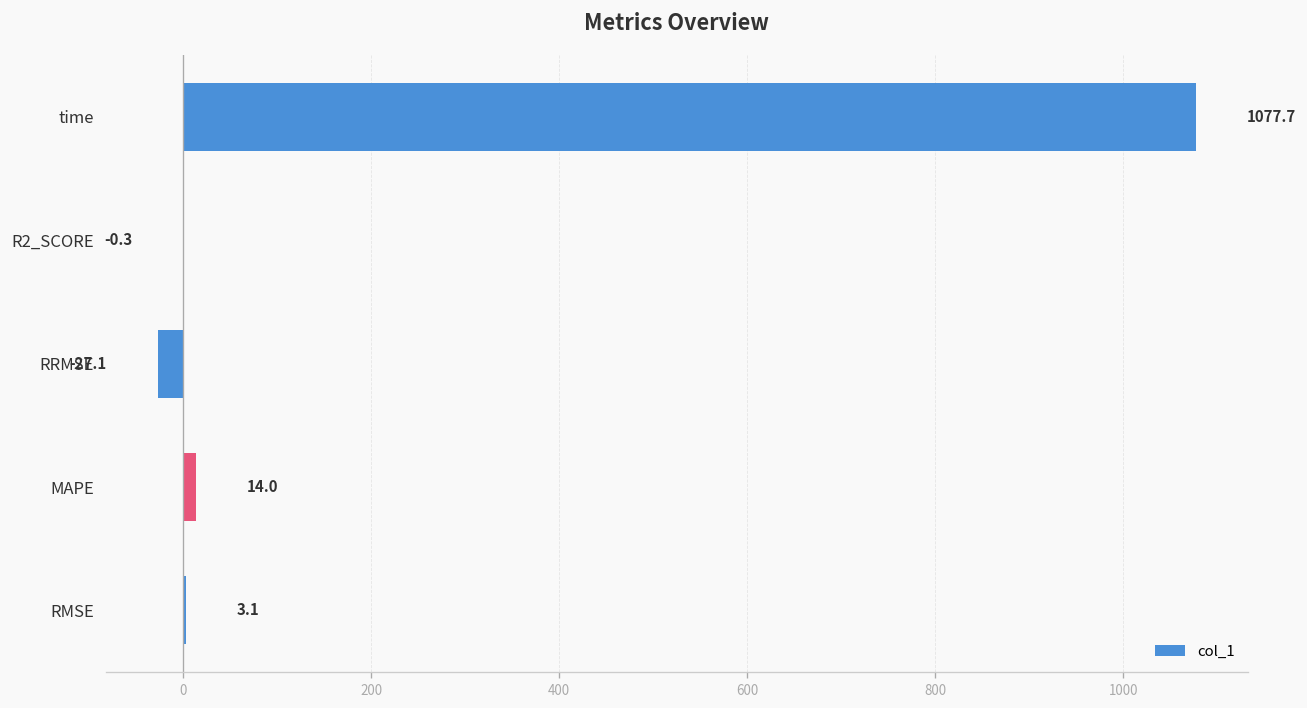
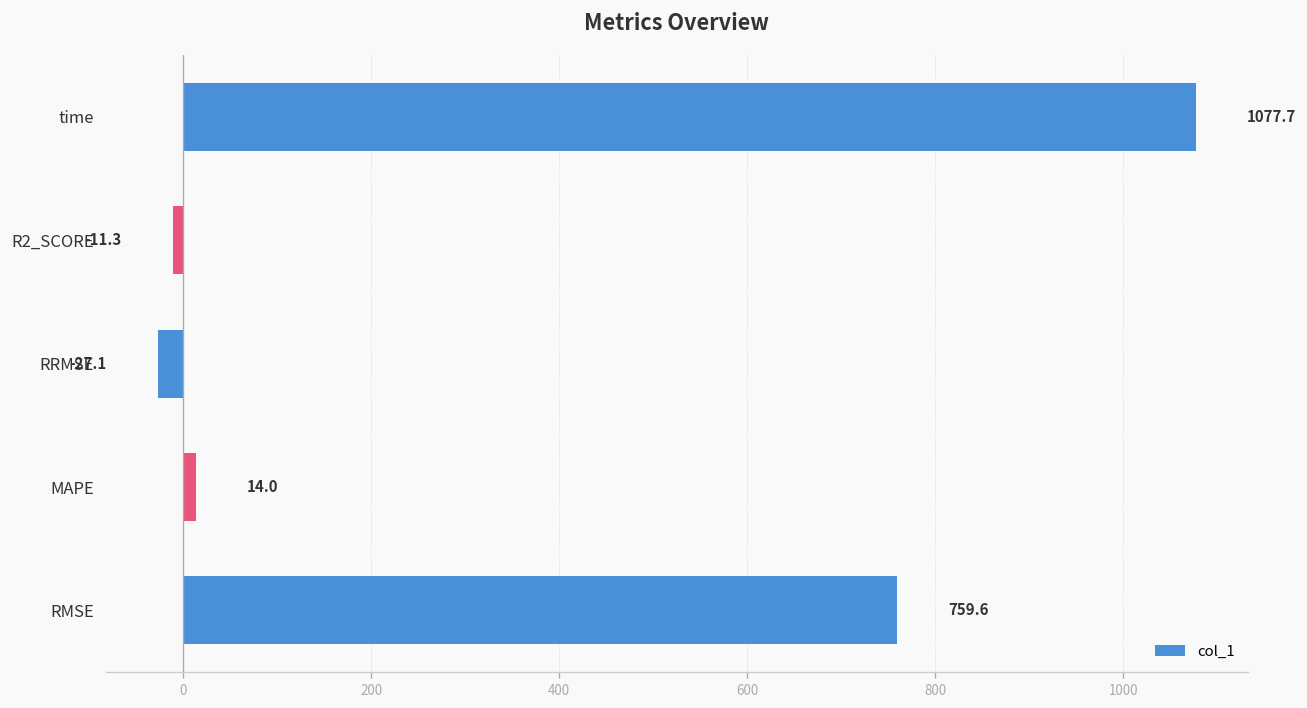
R2_SCORE: -0.3 -> -11.3
RMSE: 3.1 -> 759.6
